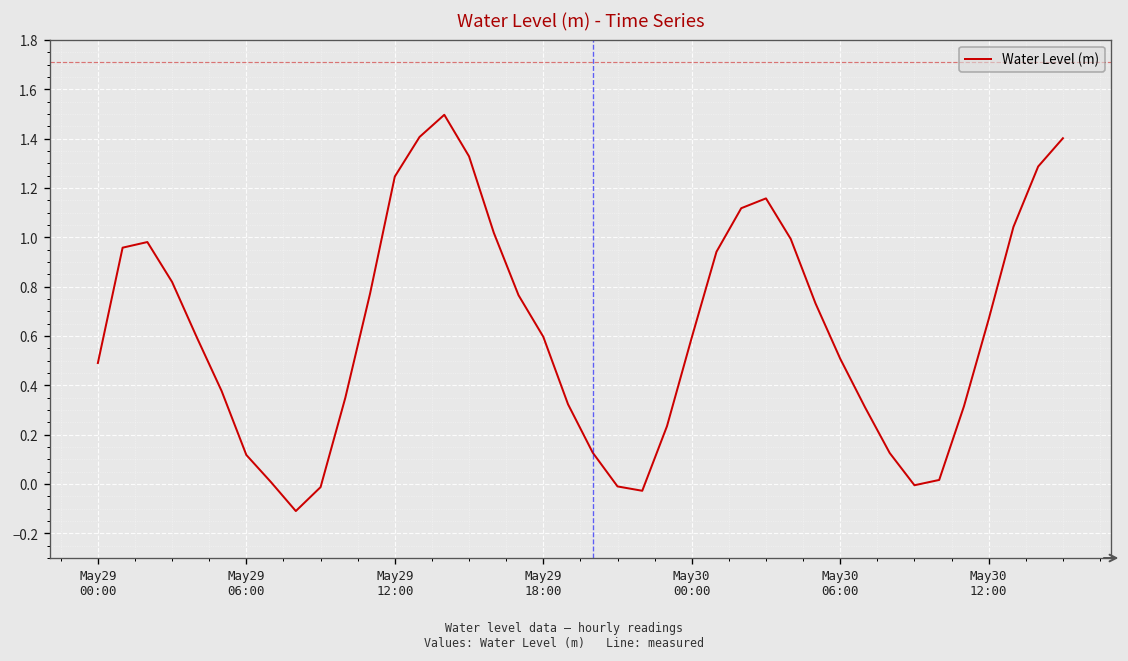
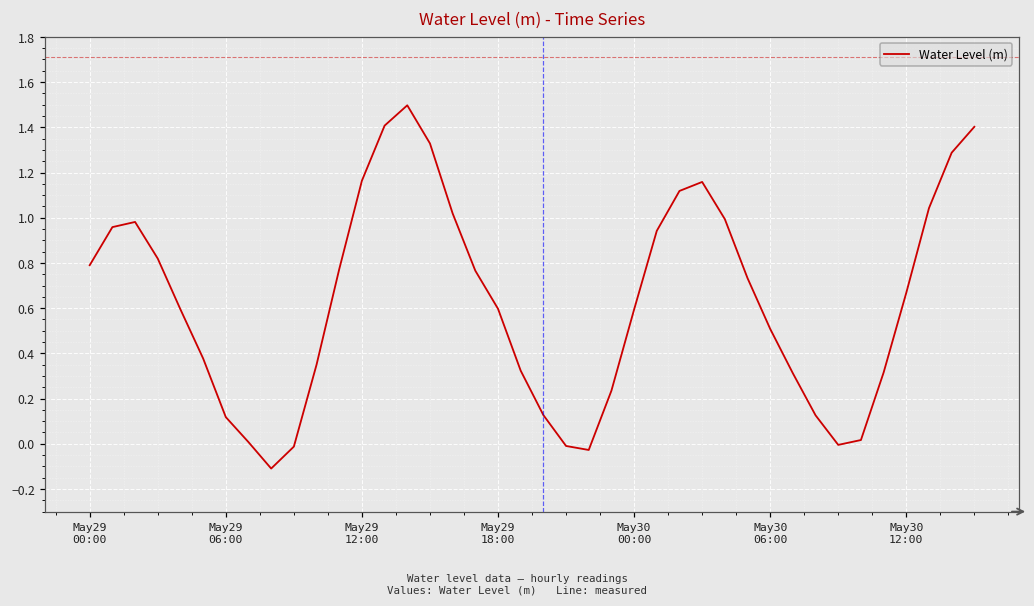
May29 00:00: 0.49 -> 0.79
May29 12:00: 1.25 -> 1.16
